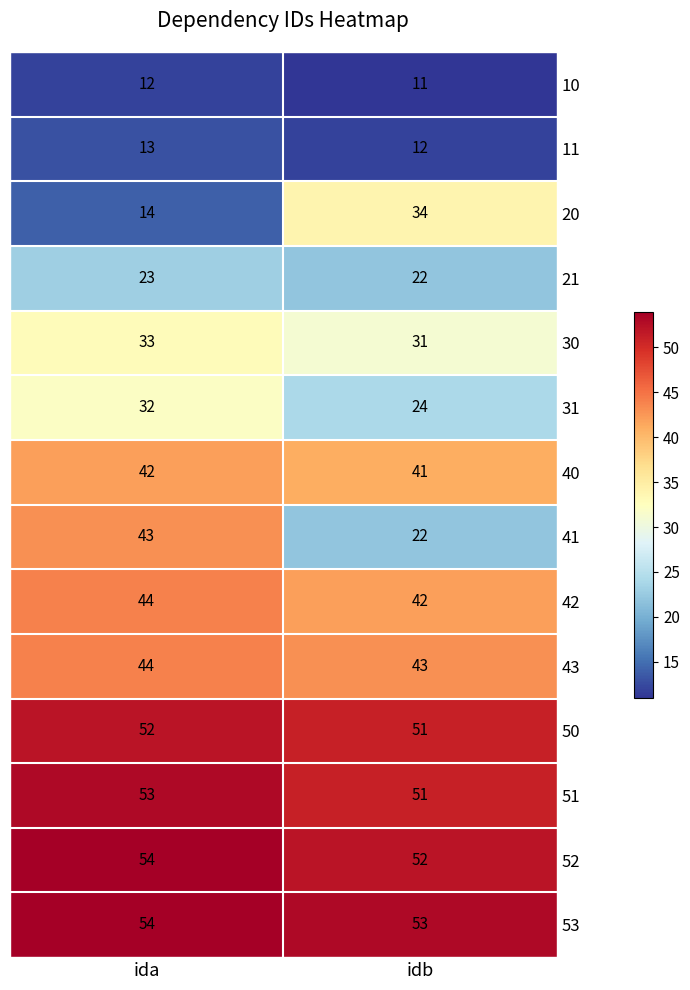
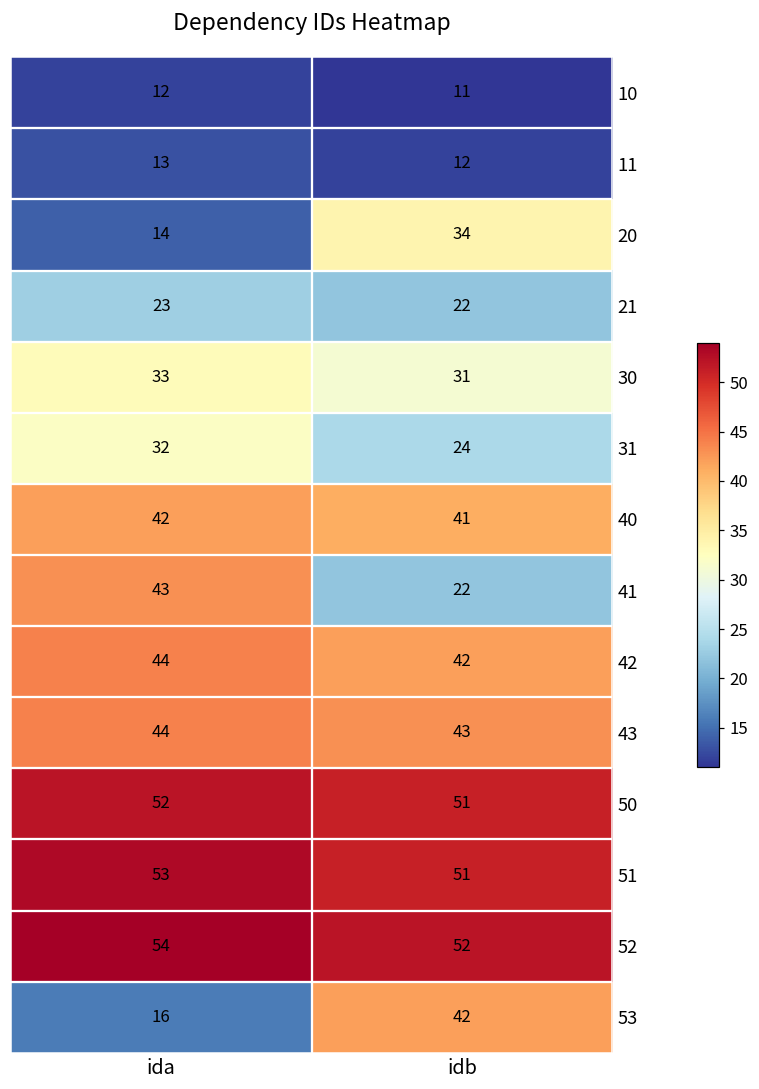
53, ida: 54 -> 16
53, idb: 53 -> 42
